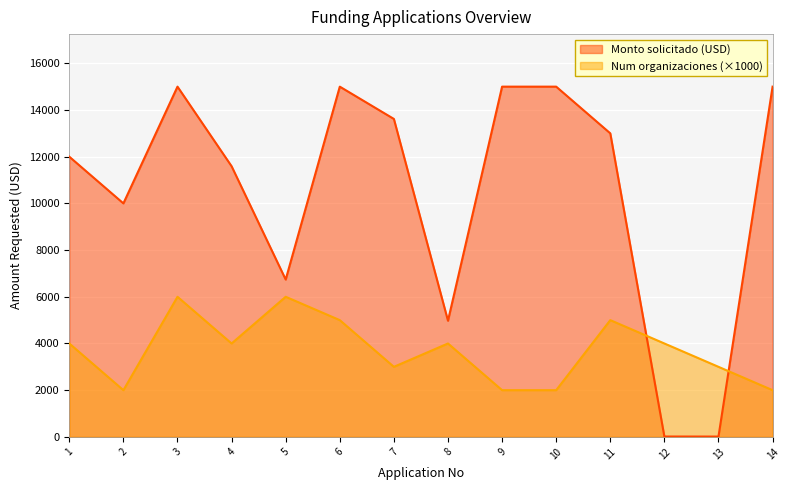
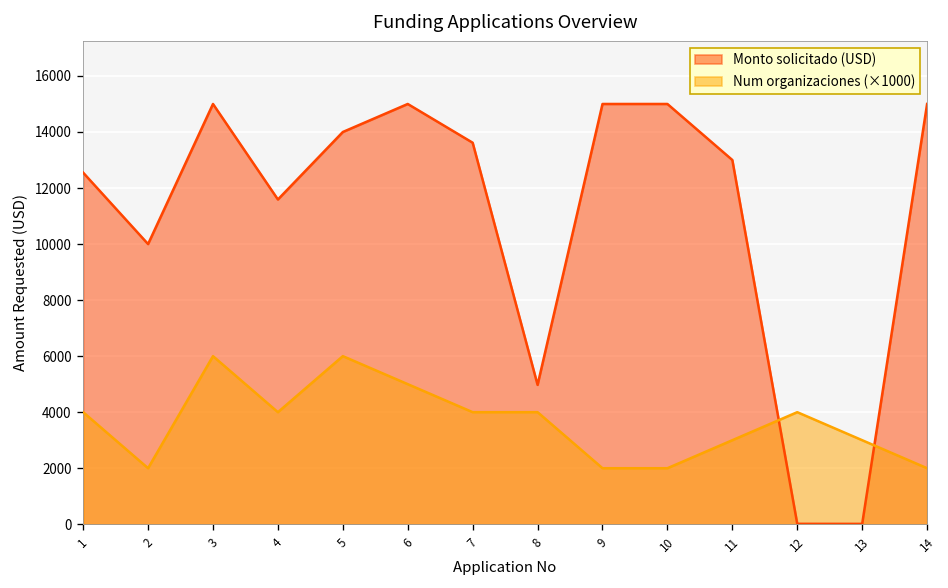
Monto solicitado (USD), 1: 12000 -> 12500
Monto solicitado (USD), 5: 6700 -> 14000
Num organizaciones (×1000), 7: 3000 -> 4000
Num organizaciones (×1000), 11: 5000 -> 3000
